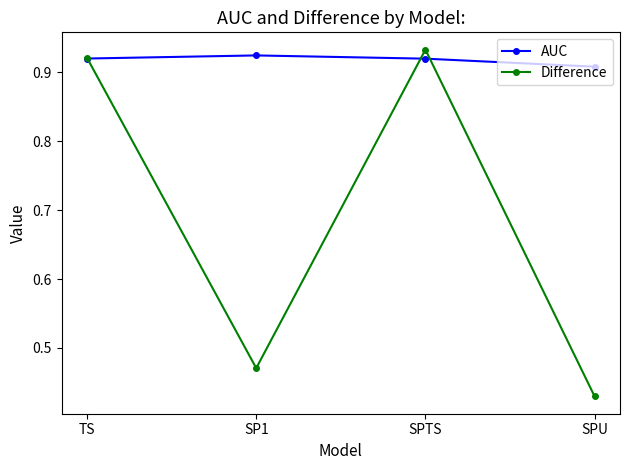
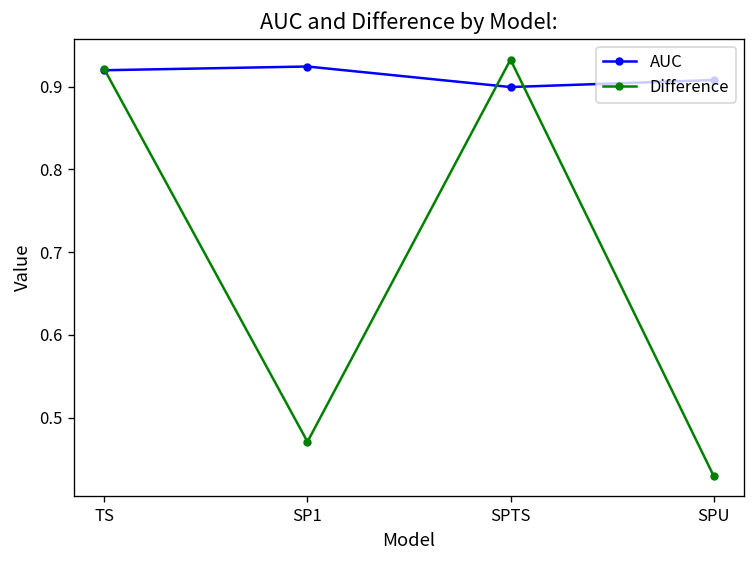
AUC, SPTS: 0.92 -> 0.90
